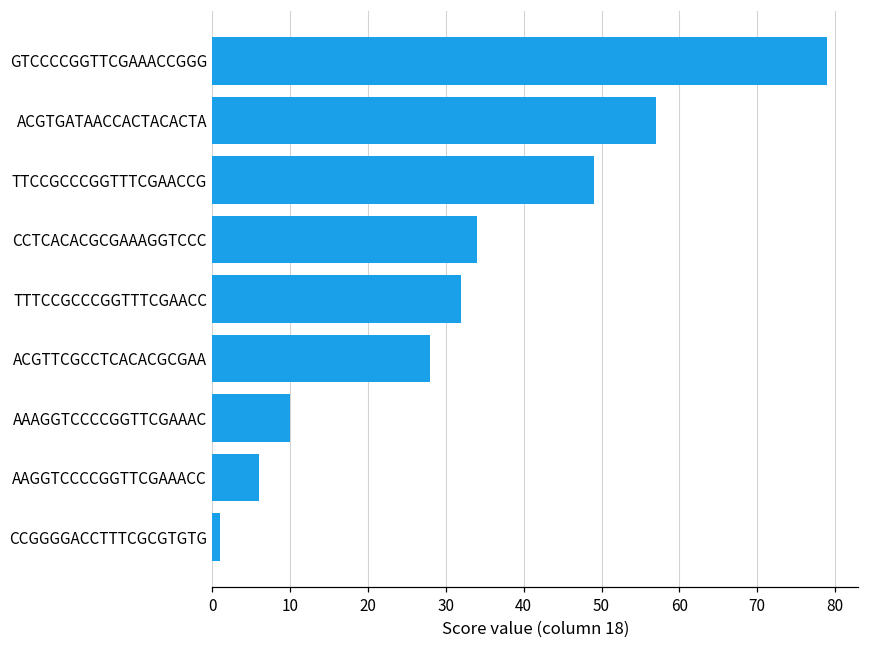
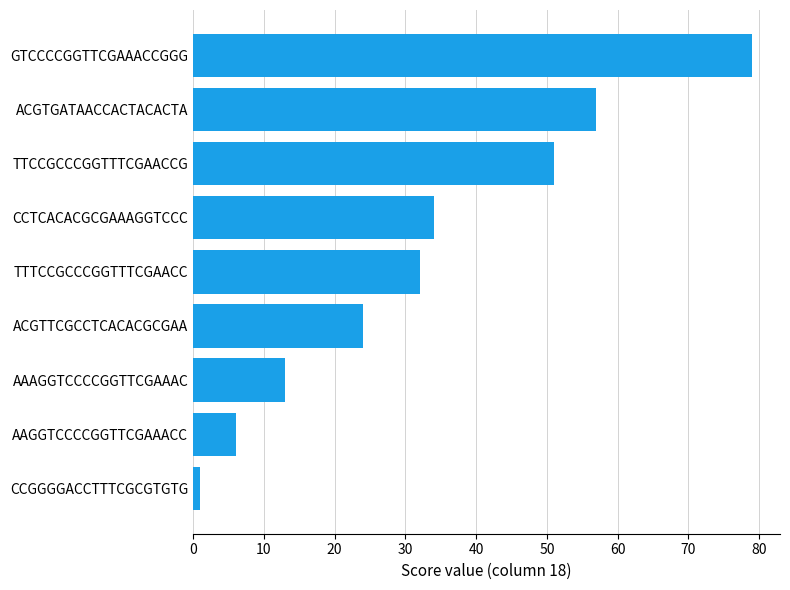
TTCCGCCCGGTTTCGAACCG: 49 -> 51
ACGTTCGCCTCACACGCGAA: 28 -> 24
AAAGGTCCCCGGTTCGAAAC: 10 -> 13
